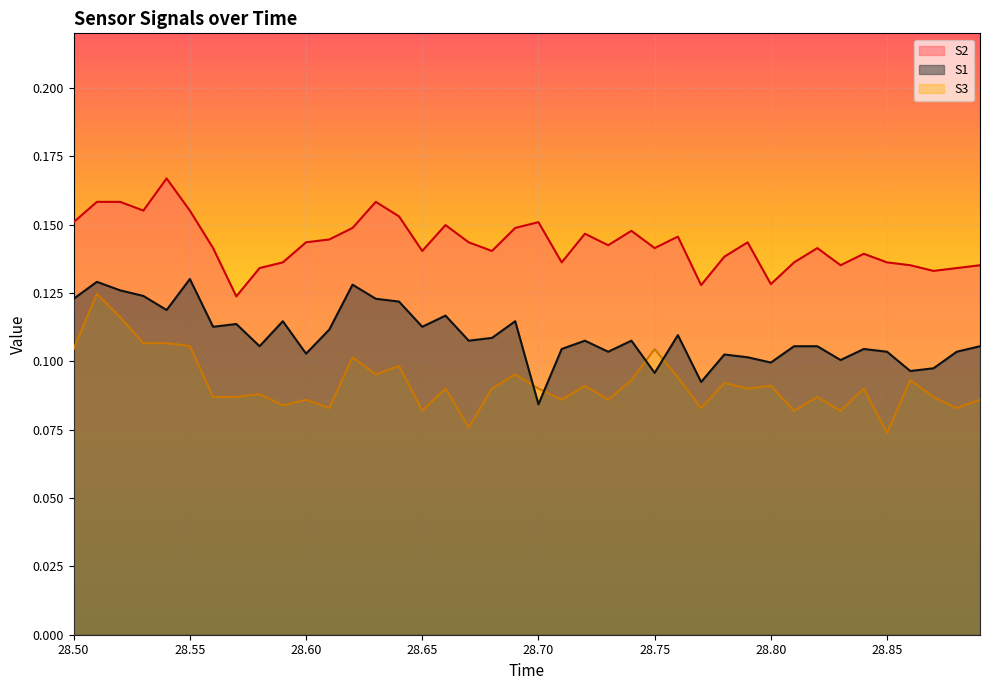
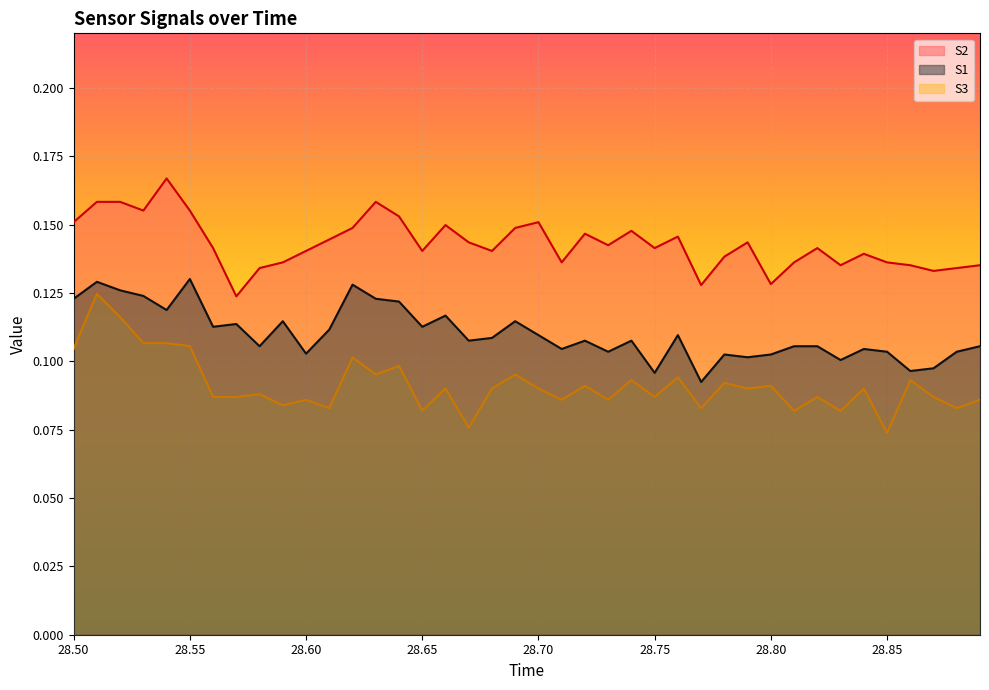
S2, 28.60: 0.144 -> 0.140
S1, 28.70: 0.084 -> 0.110
S3, 28.75: 0.104 -> 0.087
S1, 28.80: 0.100 -> 0.103
